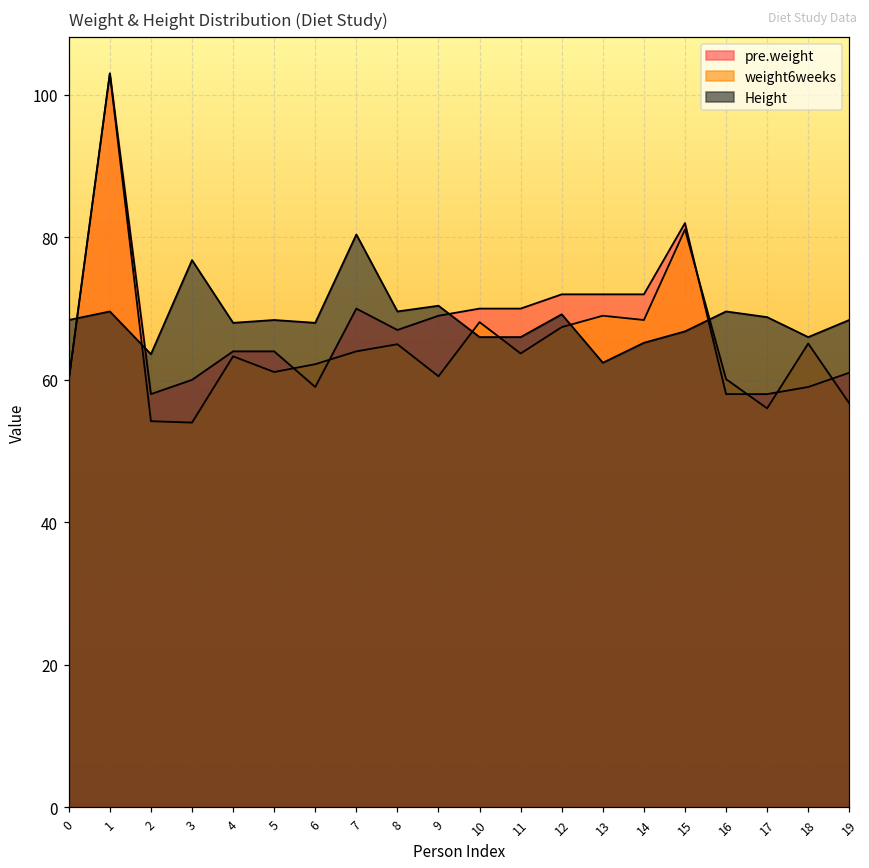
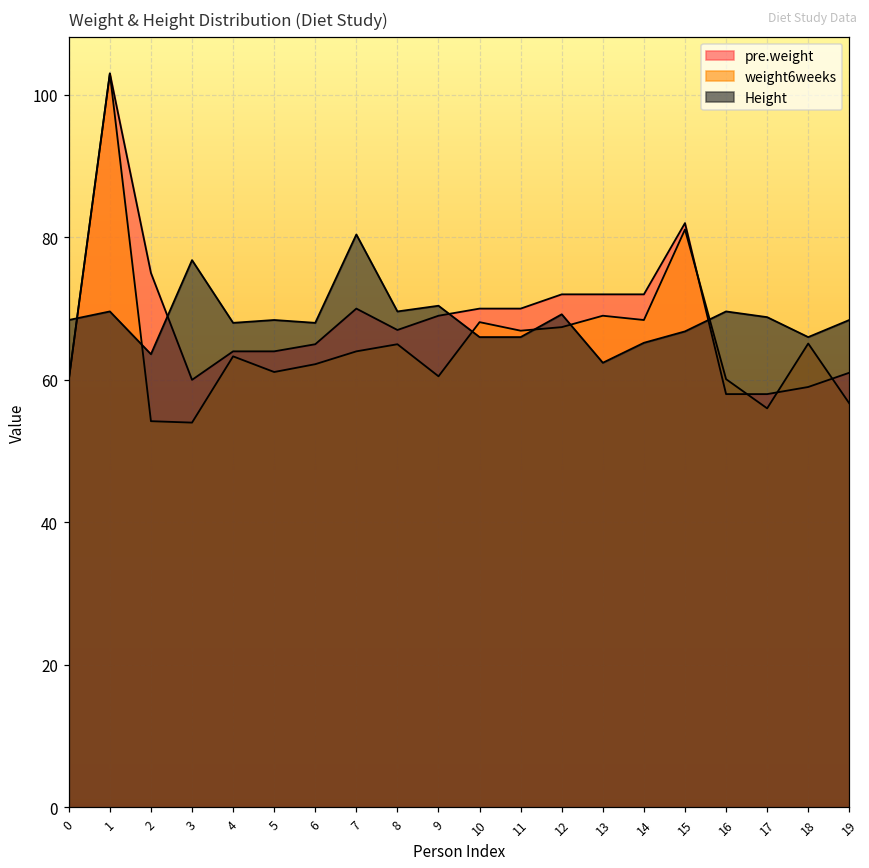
pre.weight, 2: 58 -> 75
pre.weight, 6: 59 -> 65
weight6weeks, 11: 64 -> 67
